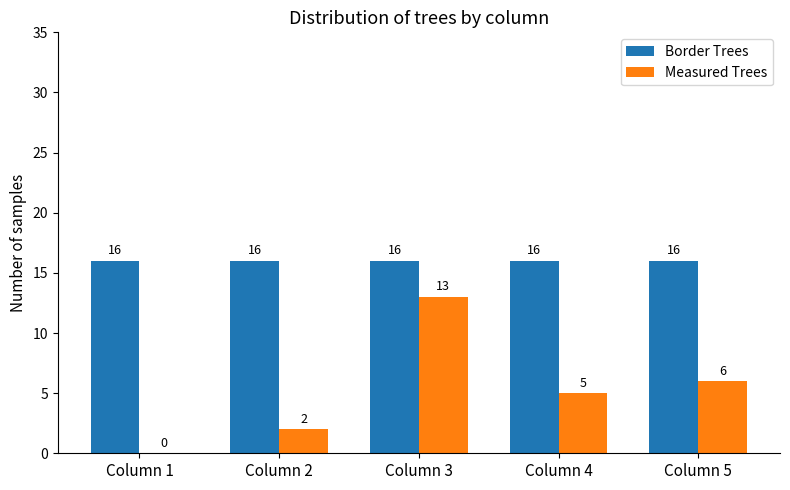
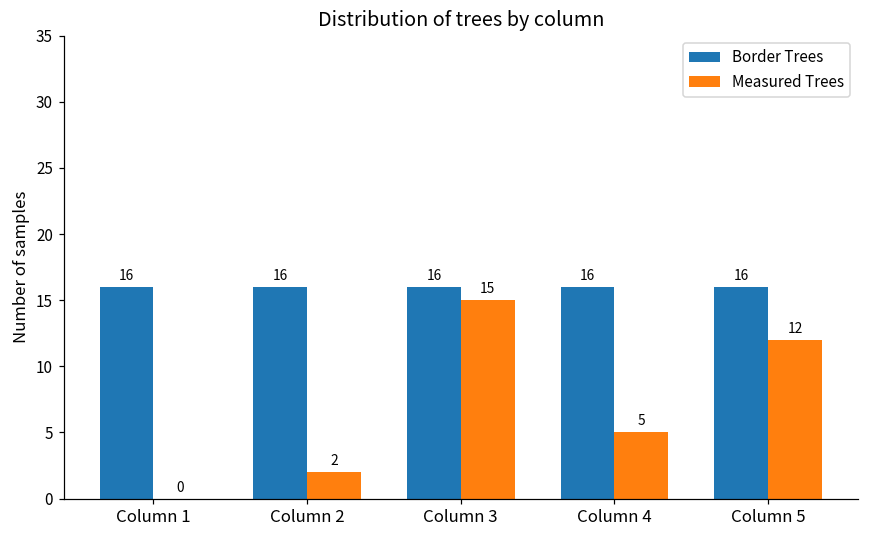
Measured Trees, Column 3: 13 -> 15
Measured Trees, Column 5: 6 -> 12
